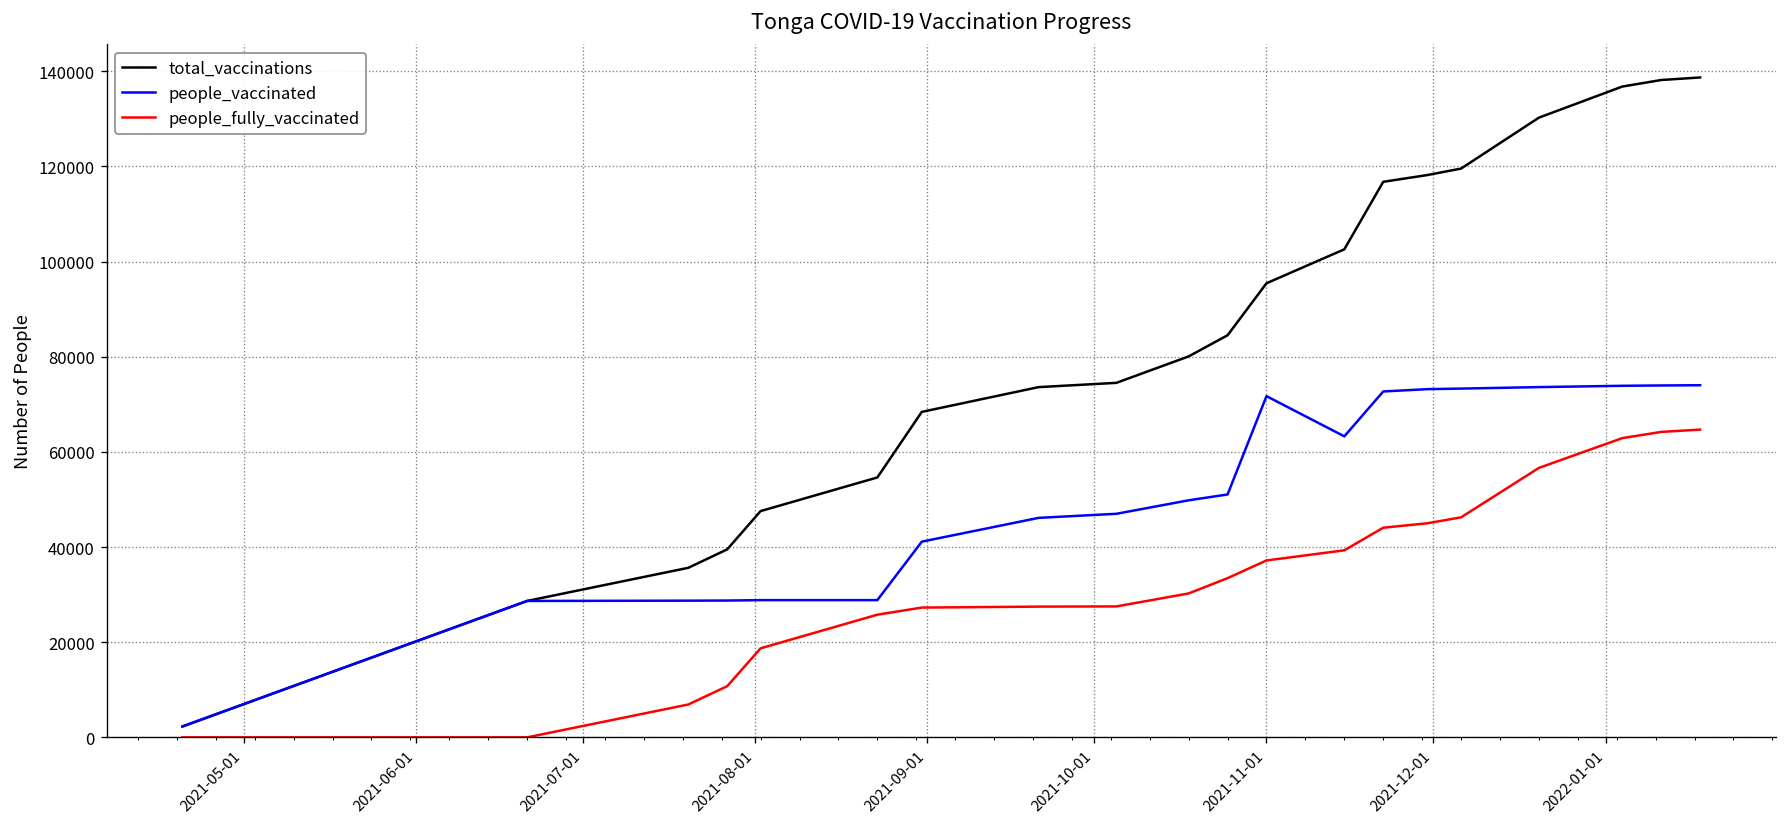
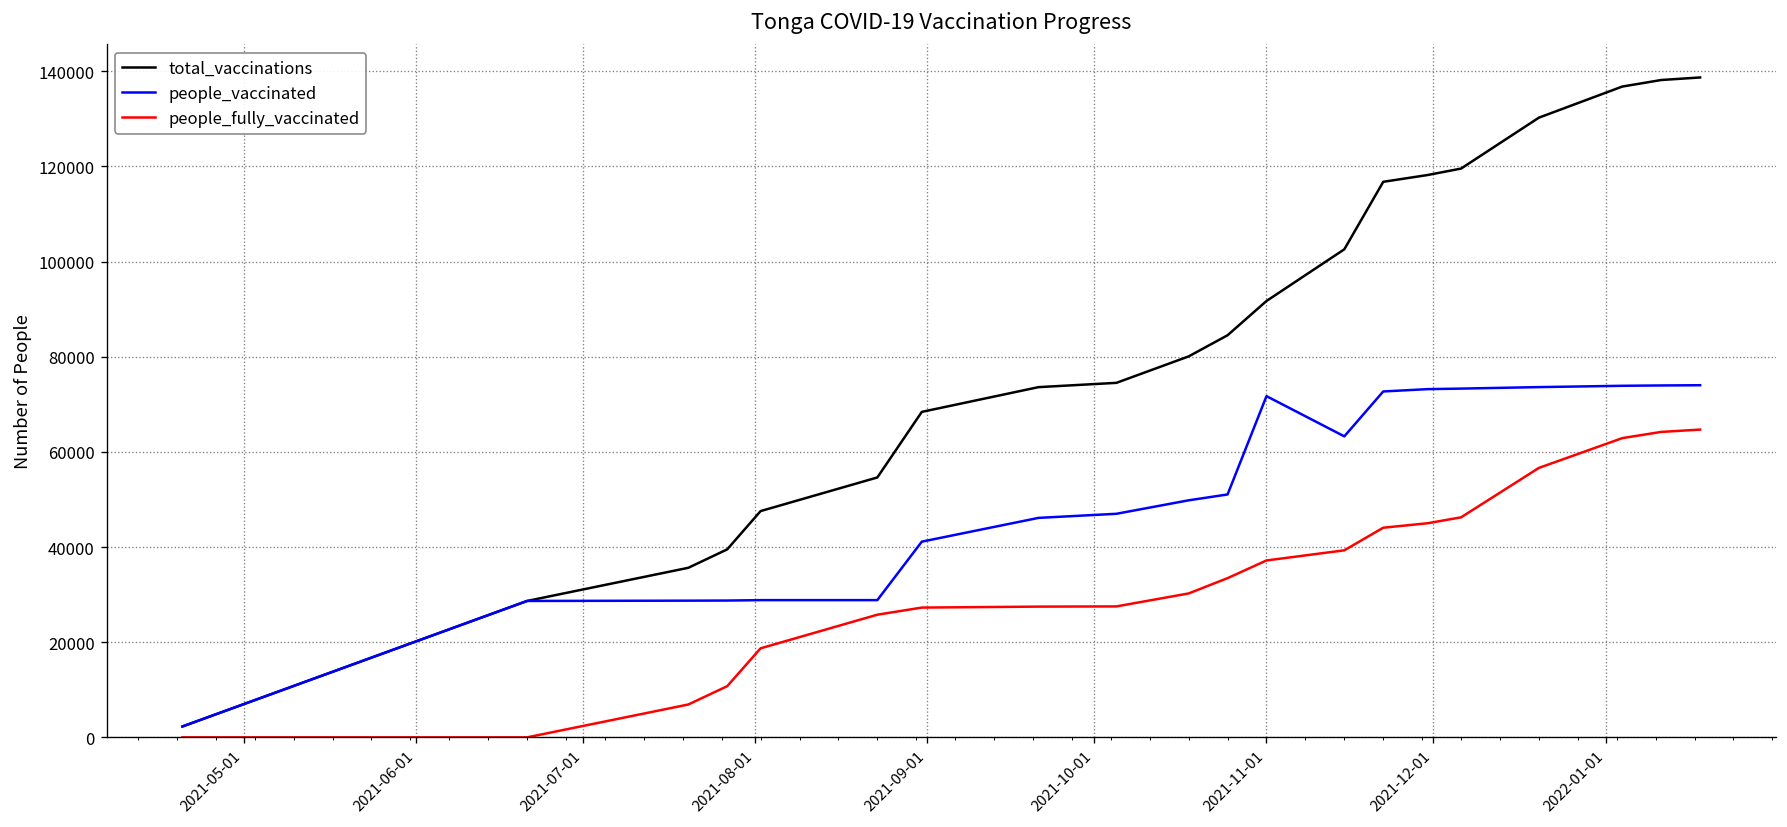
total_vaccinations, 2021-11-01: 95000 -> 92000
